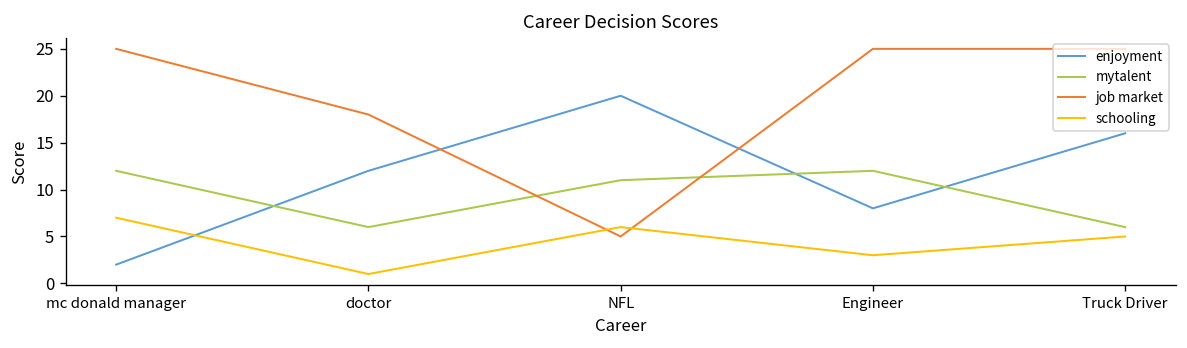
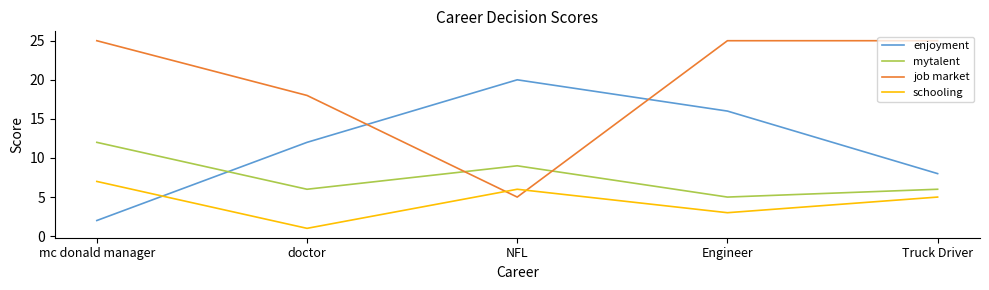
mytalent, NFL: 11 -> 9
enjoyment, Engineer: 8 -> 16
mytalent, Engineer: 12 -> 5
enjoyment, Truck Driver: 16 -> 8
